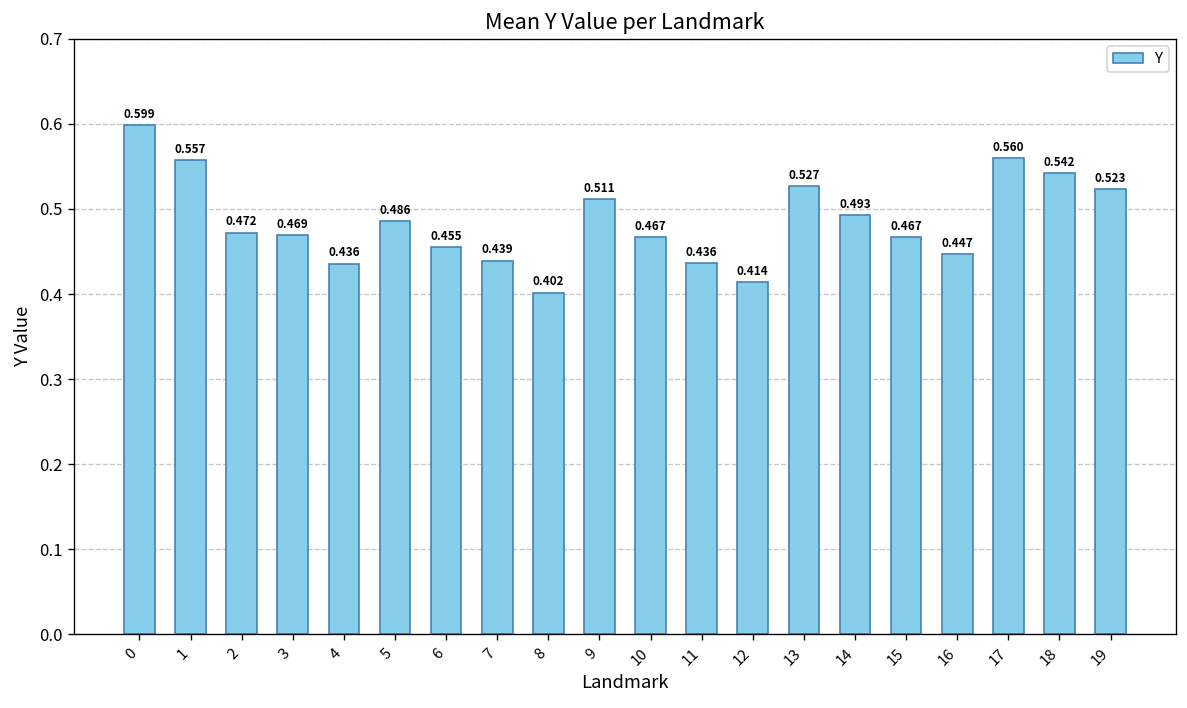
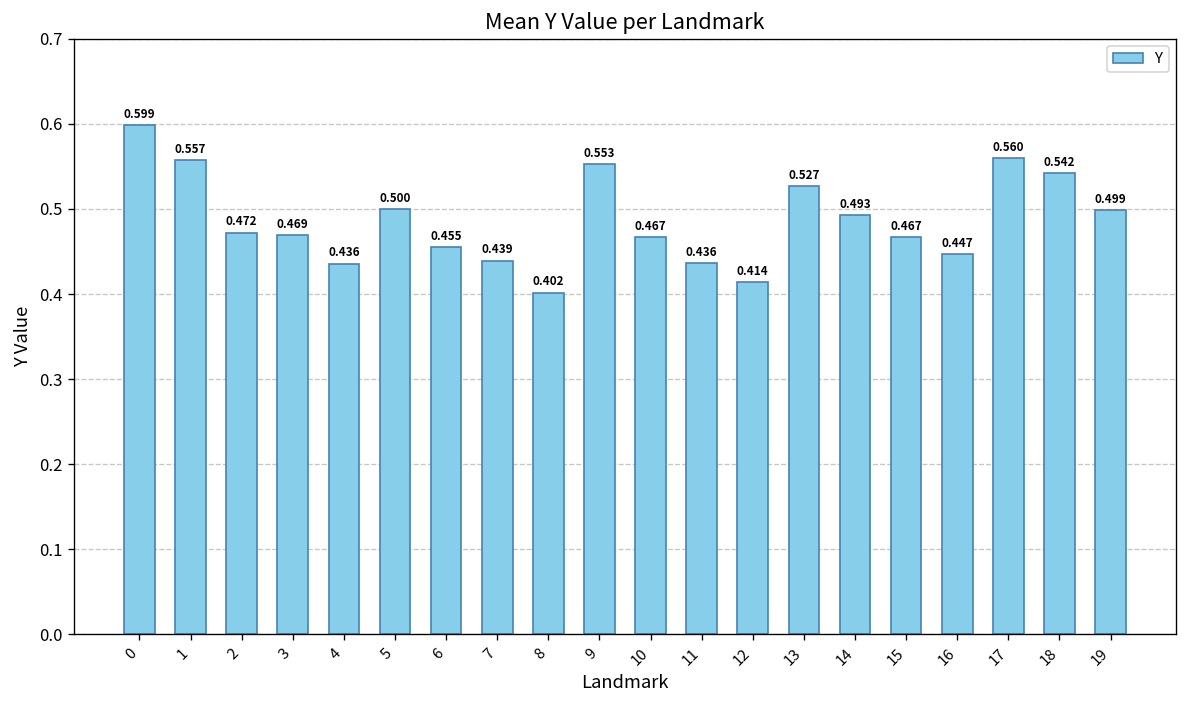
5: 0.486 -> 0.500
9: 0.511 -> 0.553
19: 0.523 -> 0.499
